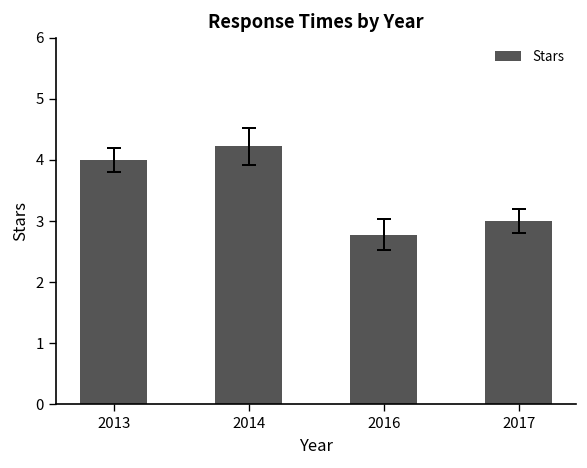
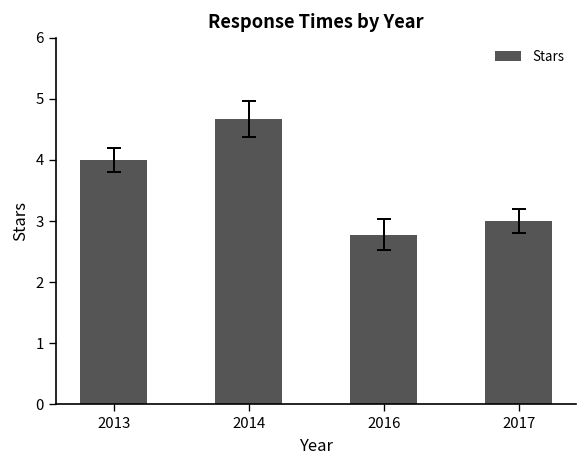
Stars, 2014: 4.2 -> 4.7
